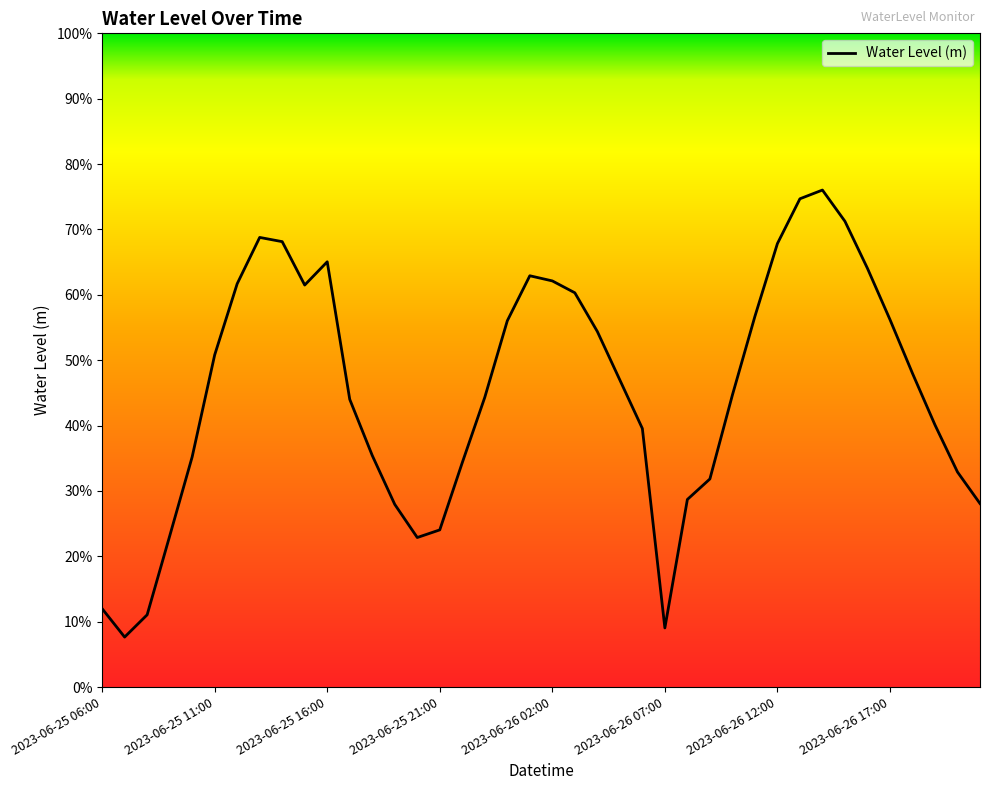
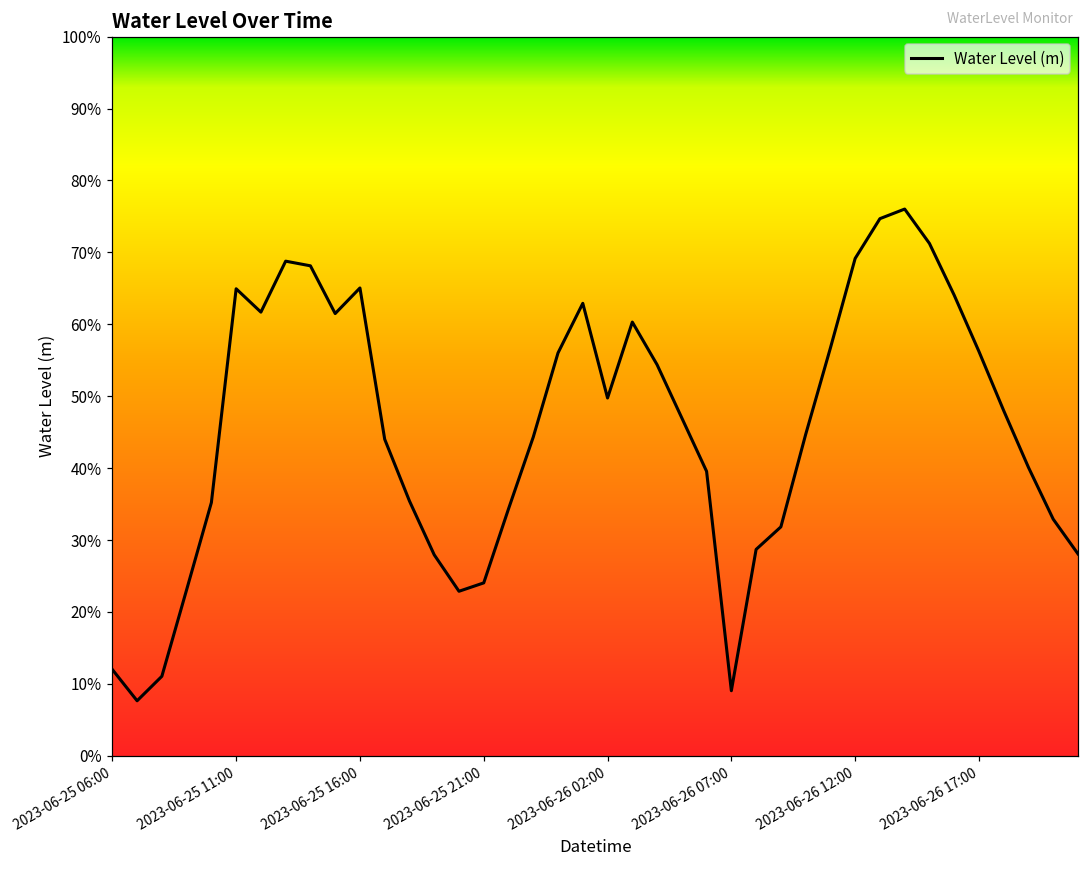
2023-06-25 11:00: 51% -> 65%
2023-06-26 02:00: 62% -> 50%
2023-06-26 12:00: 68% -> 69%
